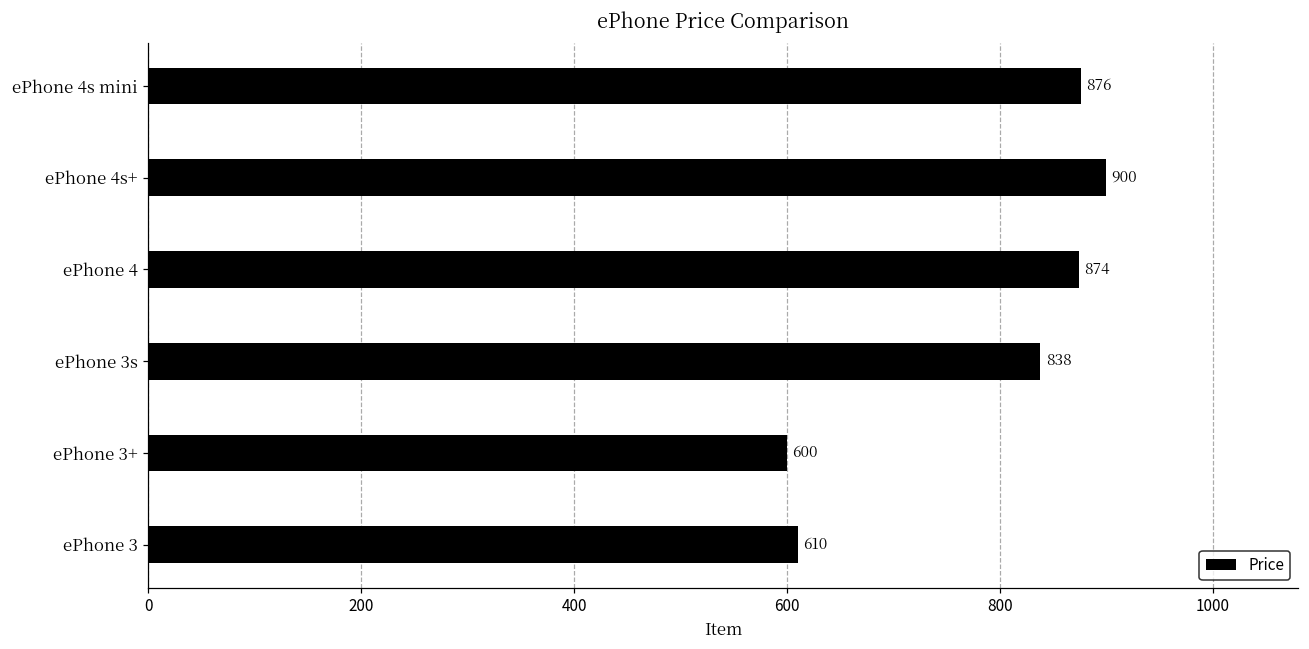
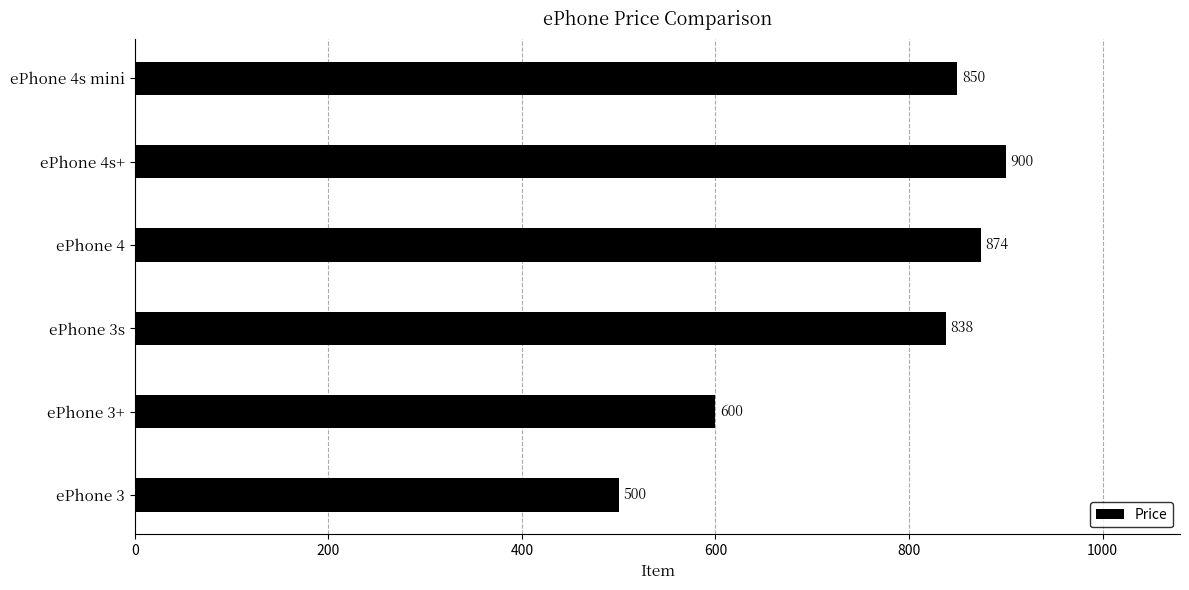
ePhone 4s mini: 876 -> 850
ePhone 3: 610 -> 500
